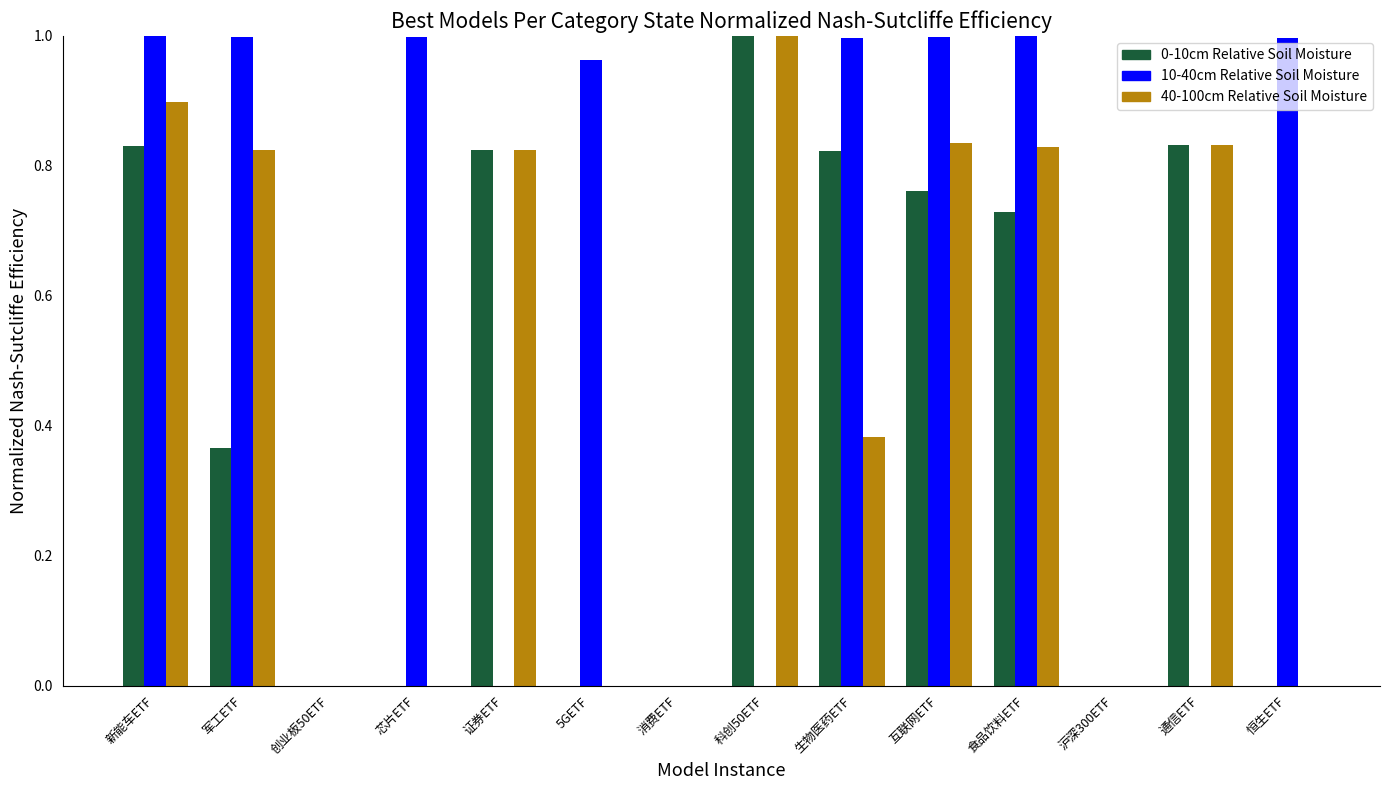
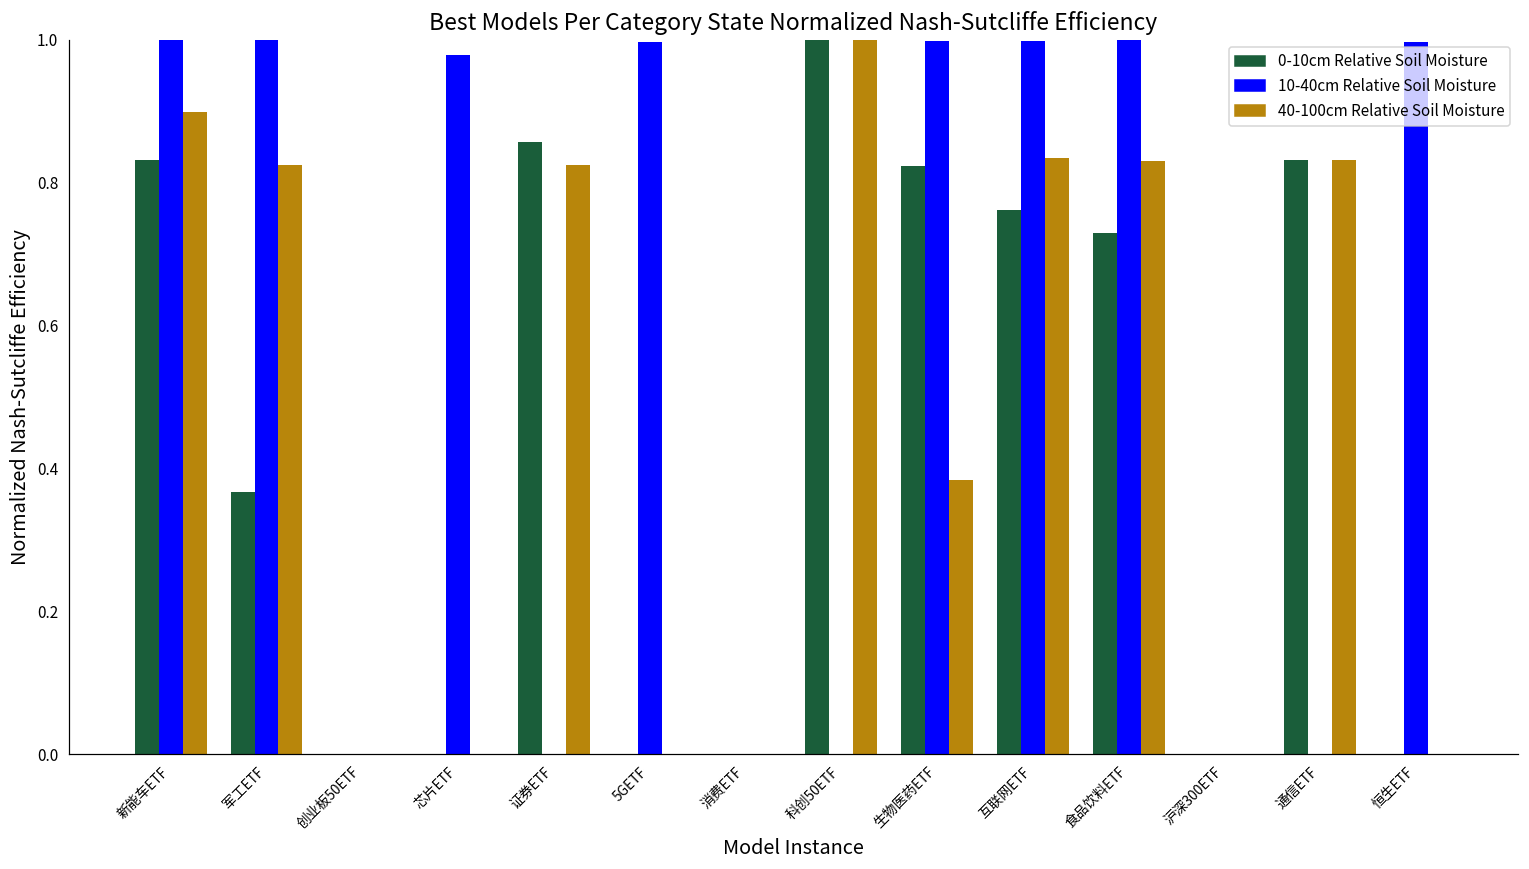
10-40cm Relative Soil Moisture, 芯片ETF: 1.00 -> 0.98
0-10cm Relative Soil Moisture, 证券ETF: 0.82 -> 0.86
10-40cm Relative Soil Moisture, 5GETF: 0.96 -> 1.00
